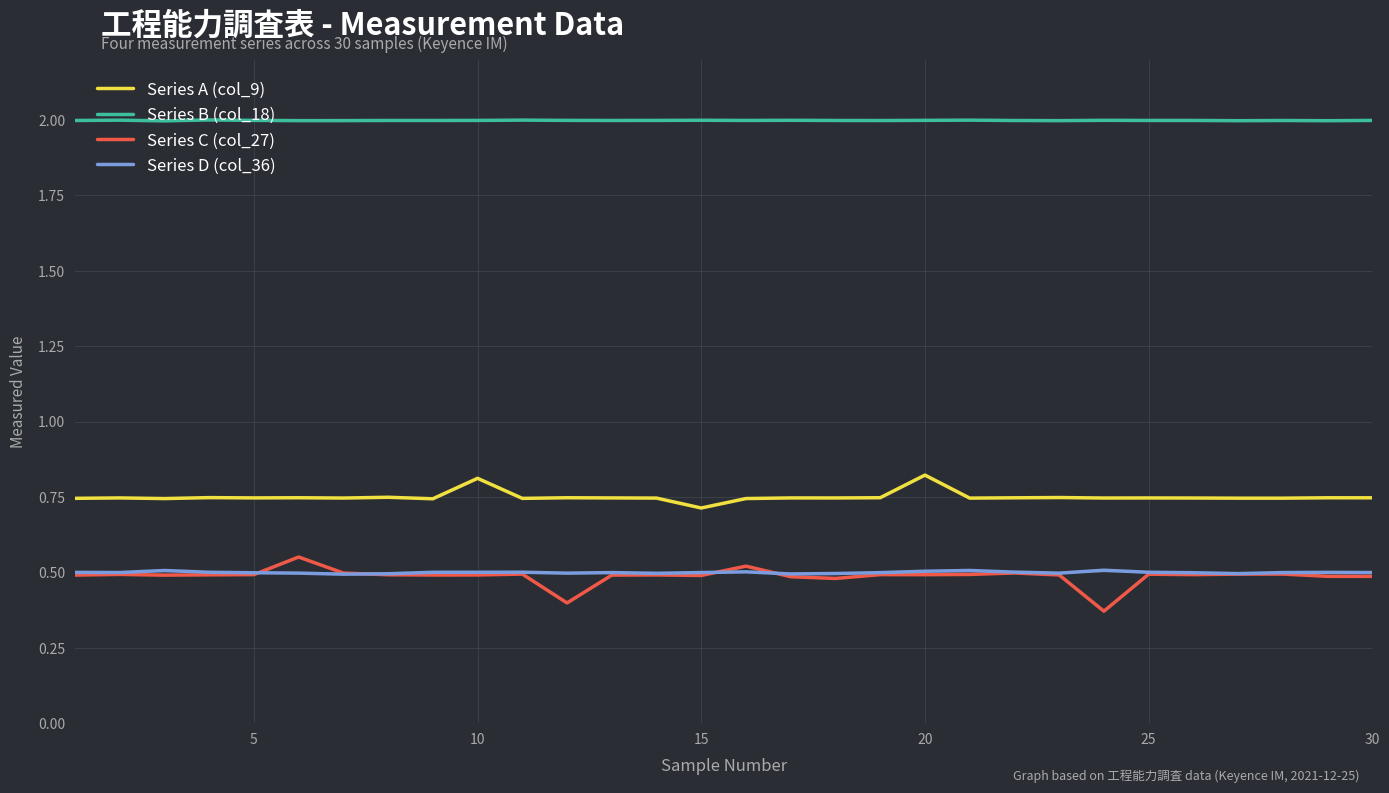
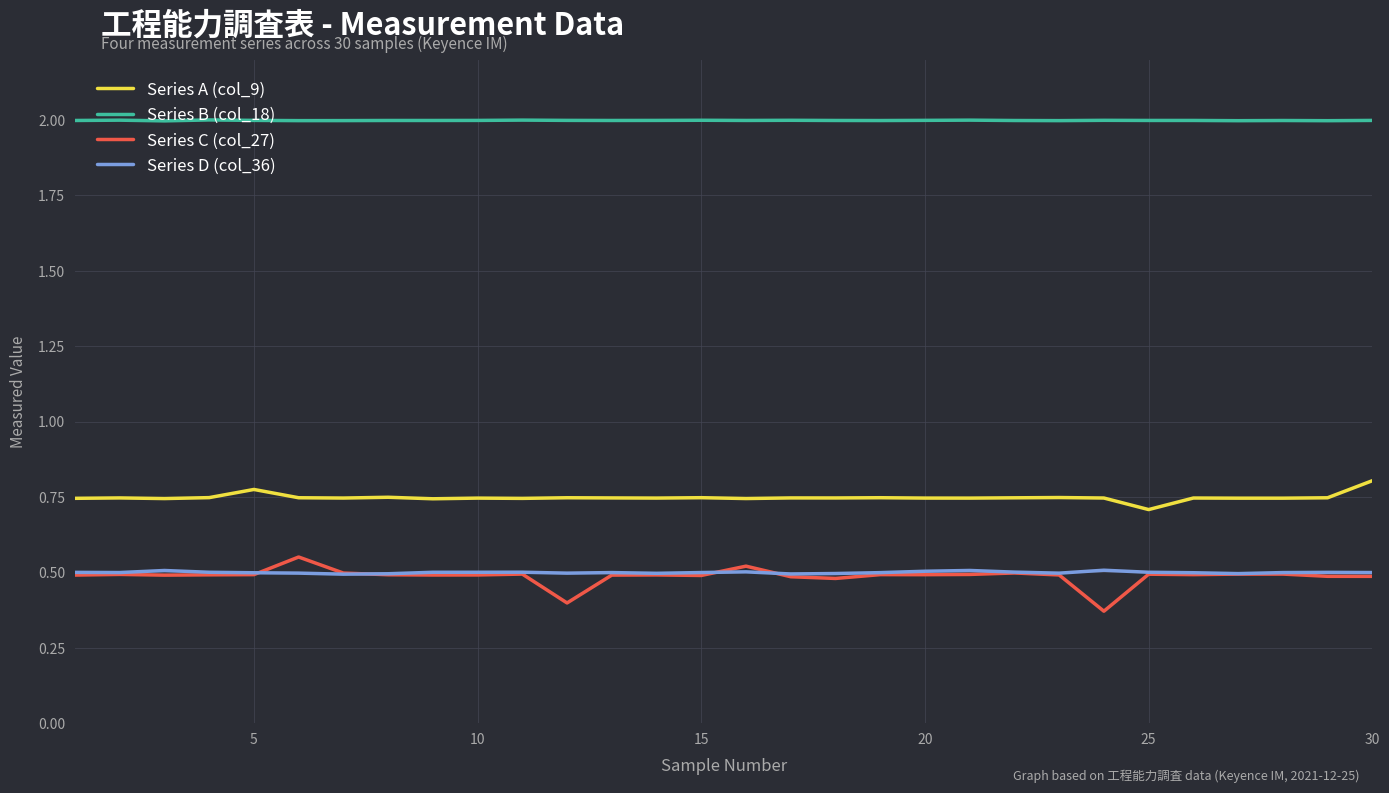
Series A (col_9), 5: 0.75 -> 0.78
Series A (col_9), 10: 0.81 -> 0.75
Series A (col_9), 15: 0.71 -> 0.75
Series A (col_9), 20: 0.82 -> 0.75
Series A (col_9), 25: 0.75 -> 0.71
Series A (col_9), 30: 0.75 -> 0.80
